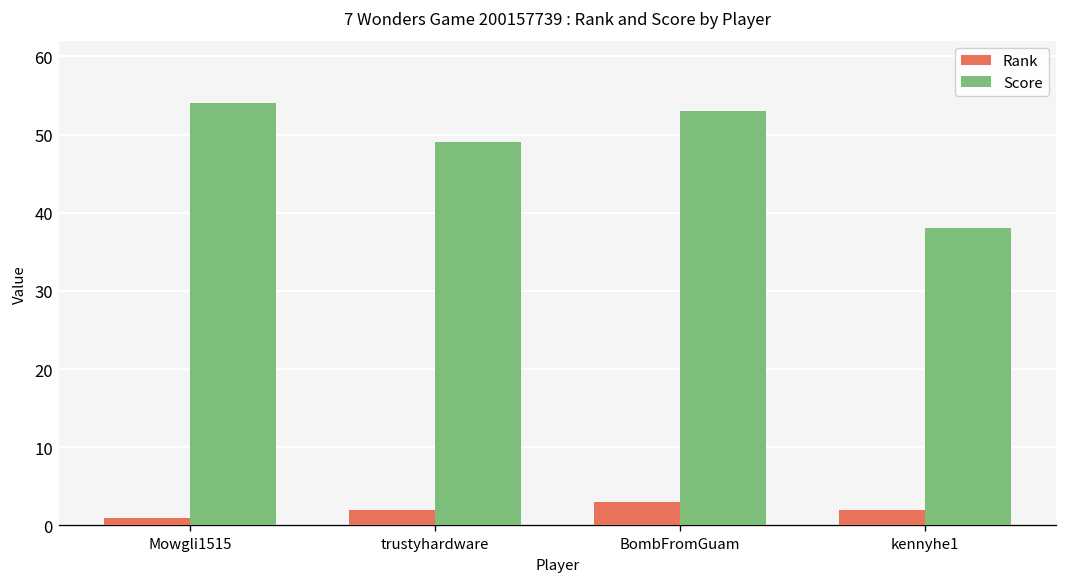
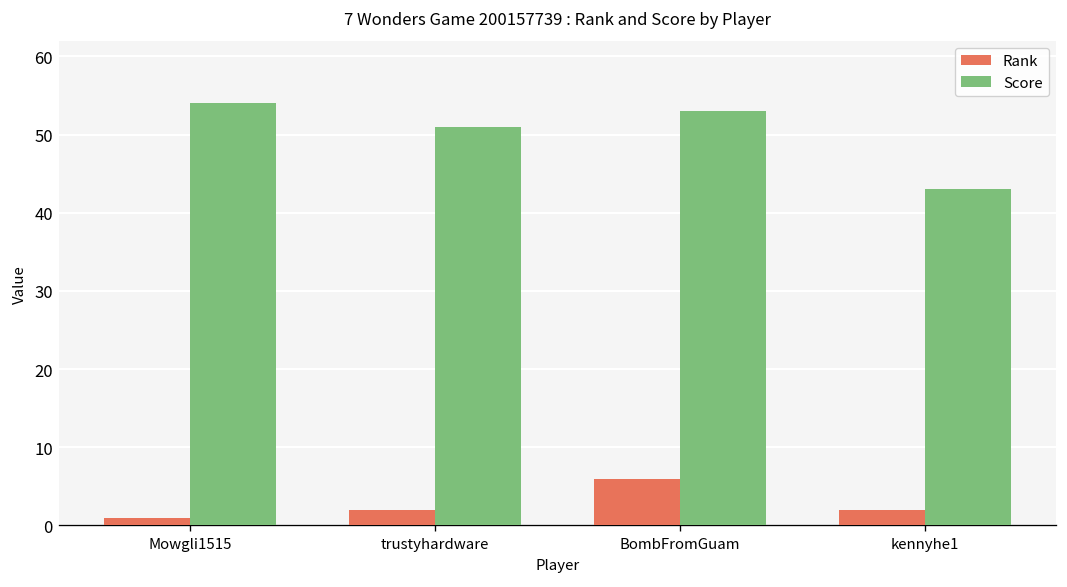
Score, trustyhardware: 49 -> 51
Rank, BombFromGuam: 3 -> 6
Score, kennyhe1: 38 -> 43
